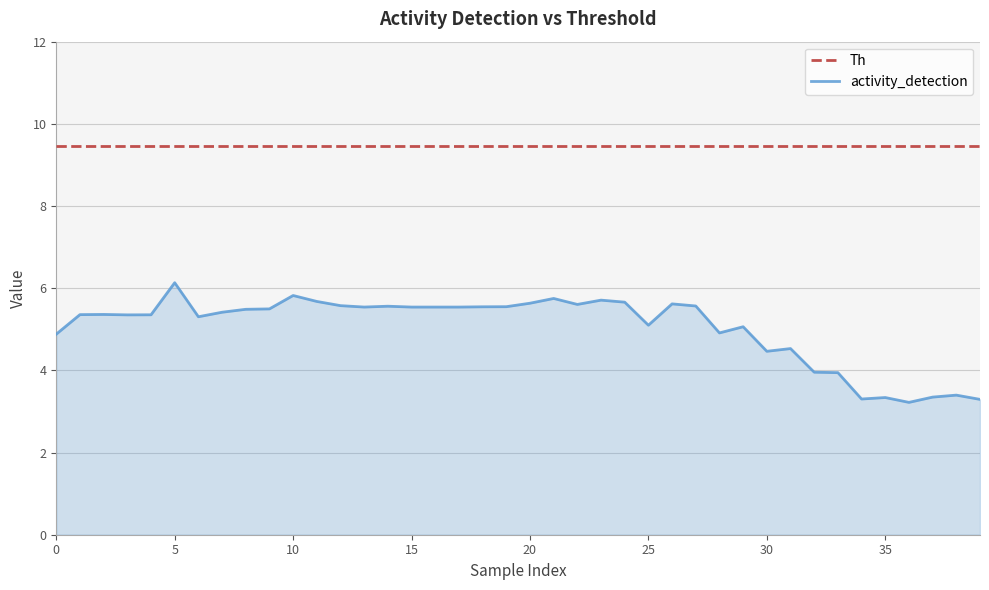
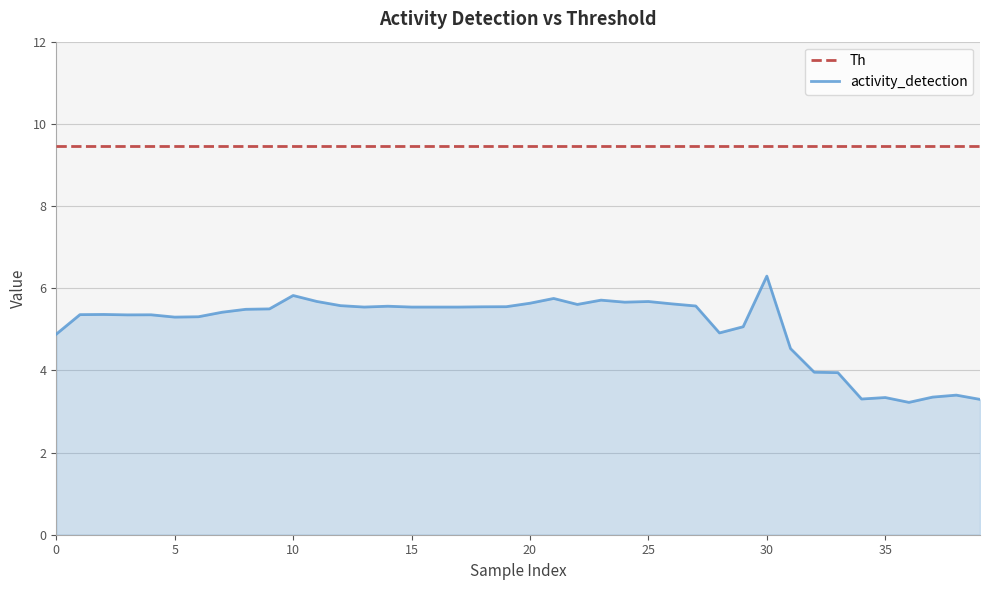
activity_detection, 5: 6.1 -> 5.3
activity_detection, 25: 5.1 -> 5.7
activity_detection, 30: 4.5 -> 6.3
